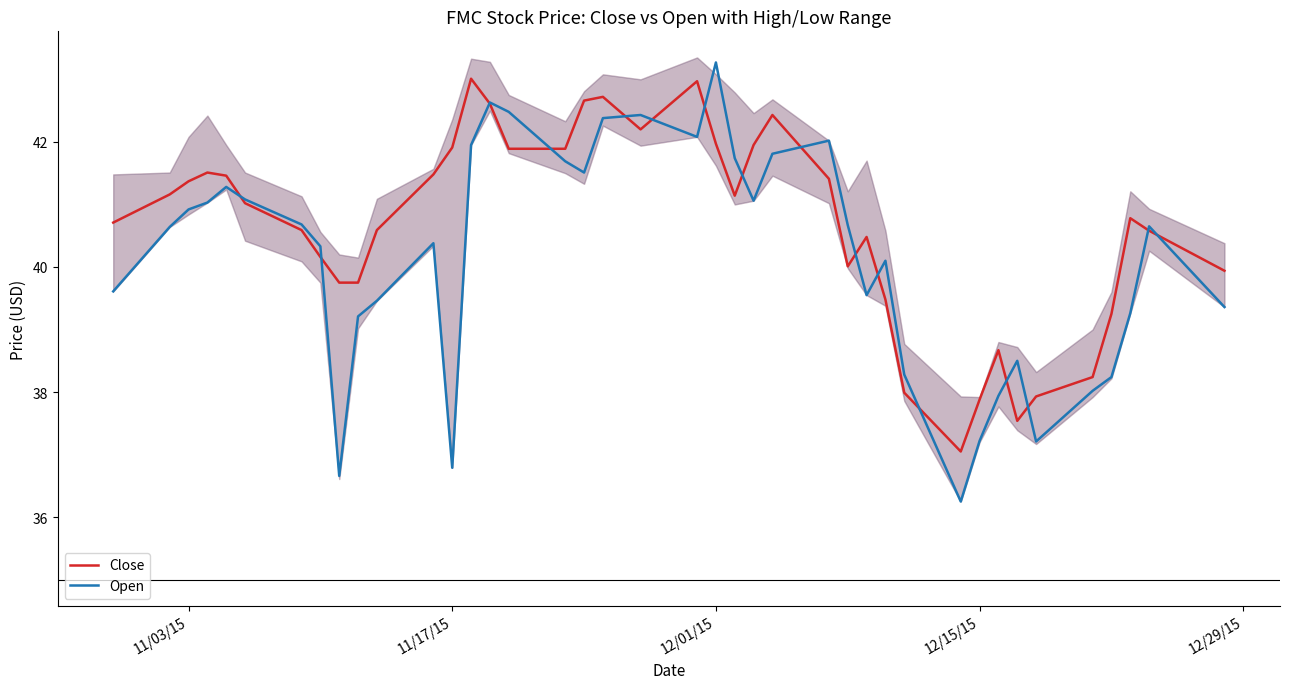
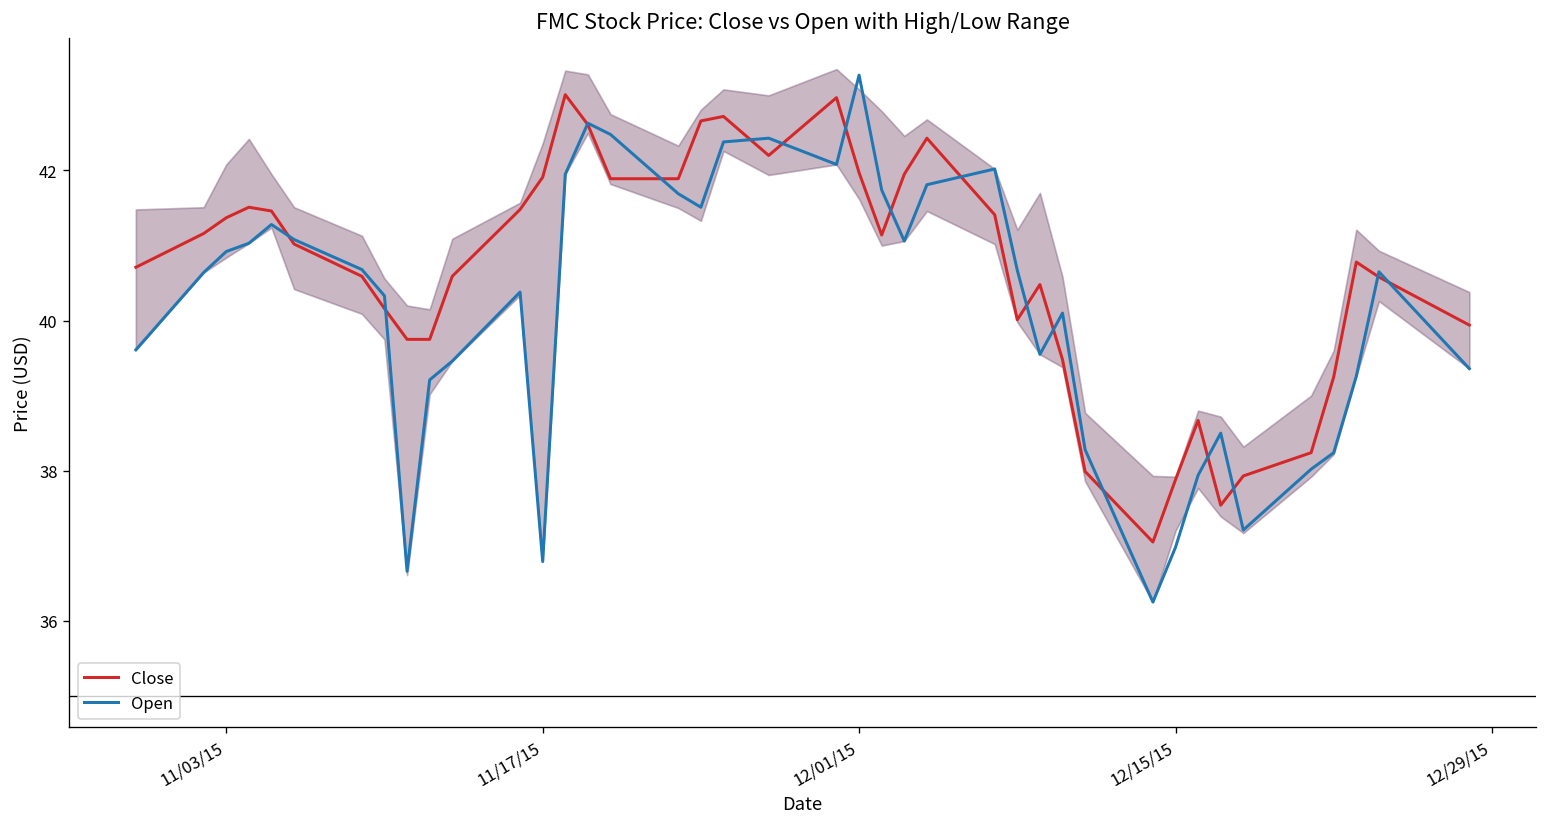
Open, 12/15/15: 37.2 -> 37.0
